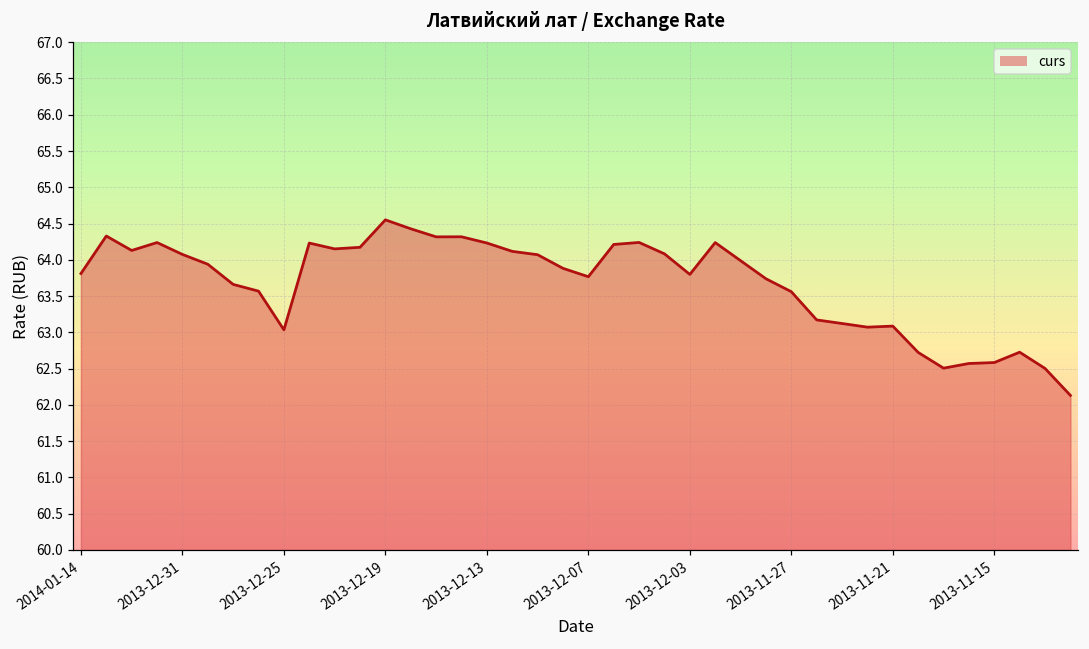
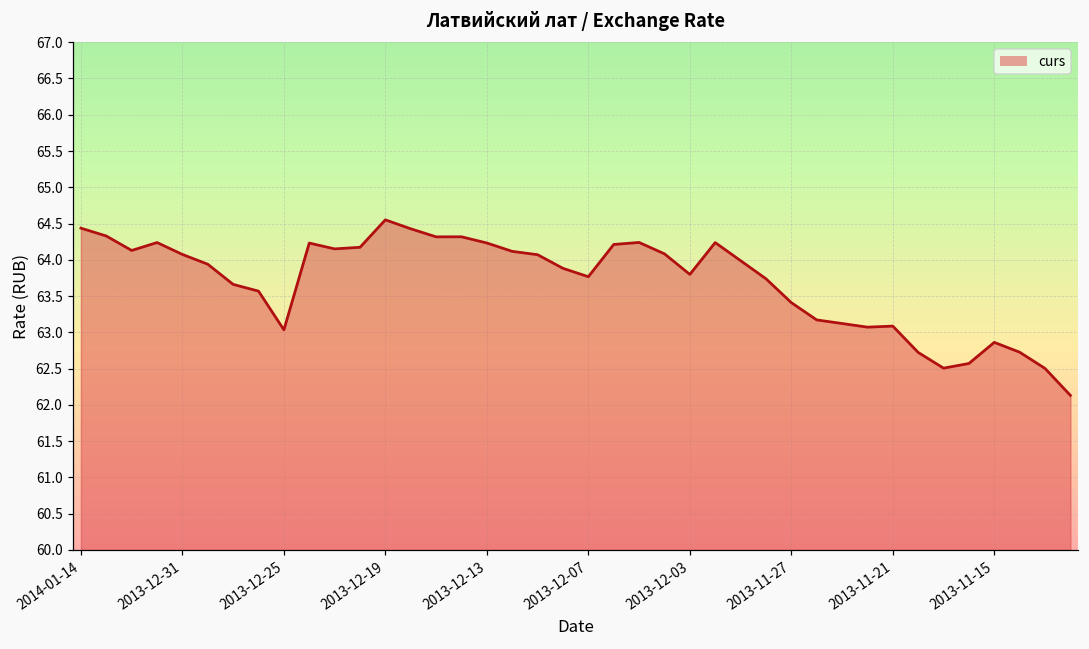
2014-01-14: 63.8 -> 64.4
2013-11-27: 63.6 -> 63.4
2013-11-15: 62.6 -> 62.9
